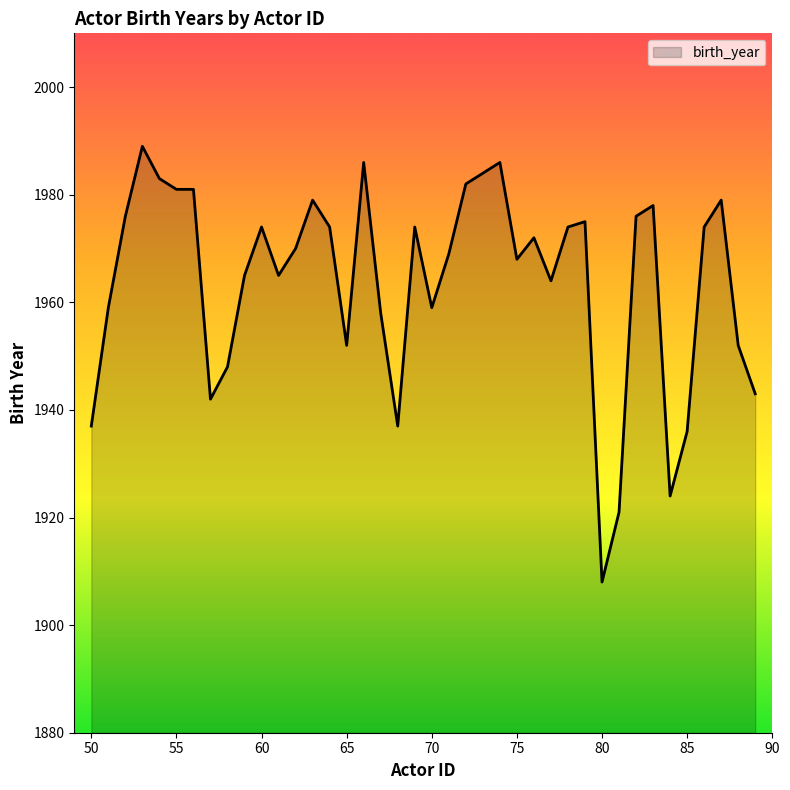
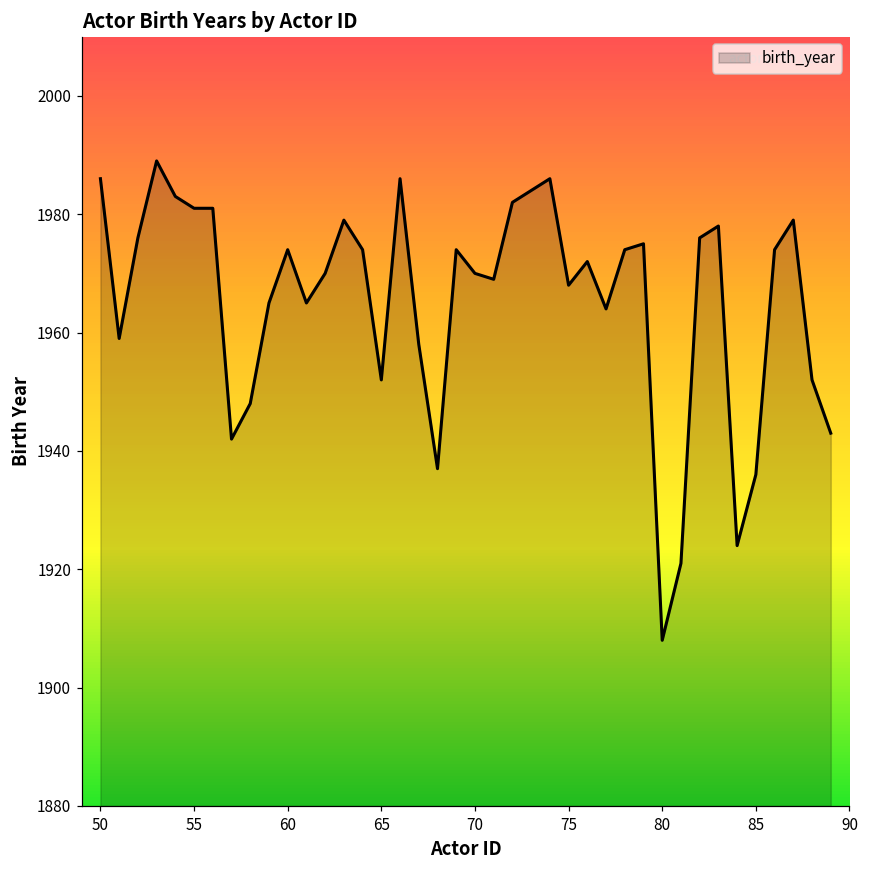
50: 1937 -> 1986
70: 1959 -> 1970
